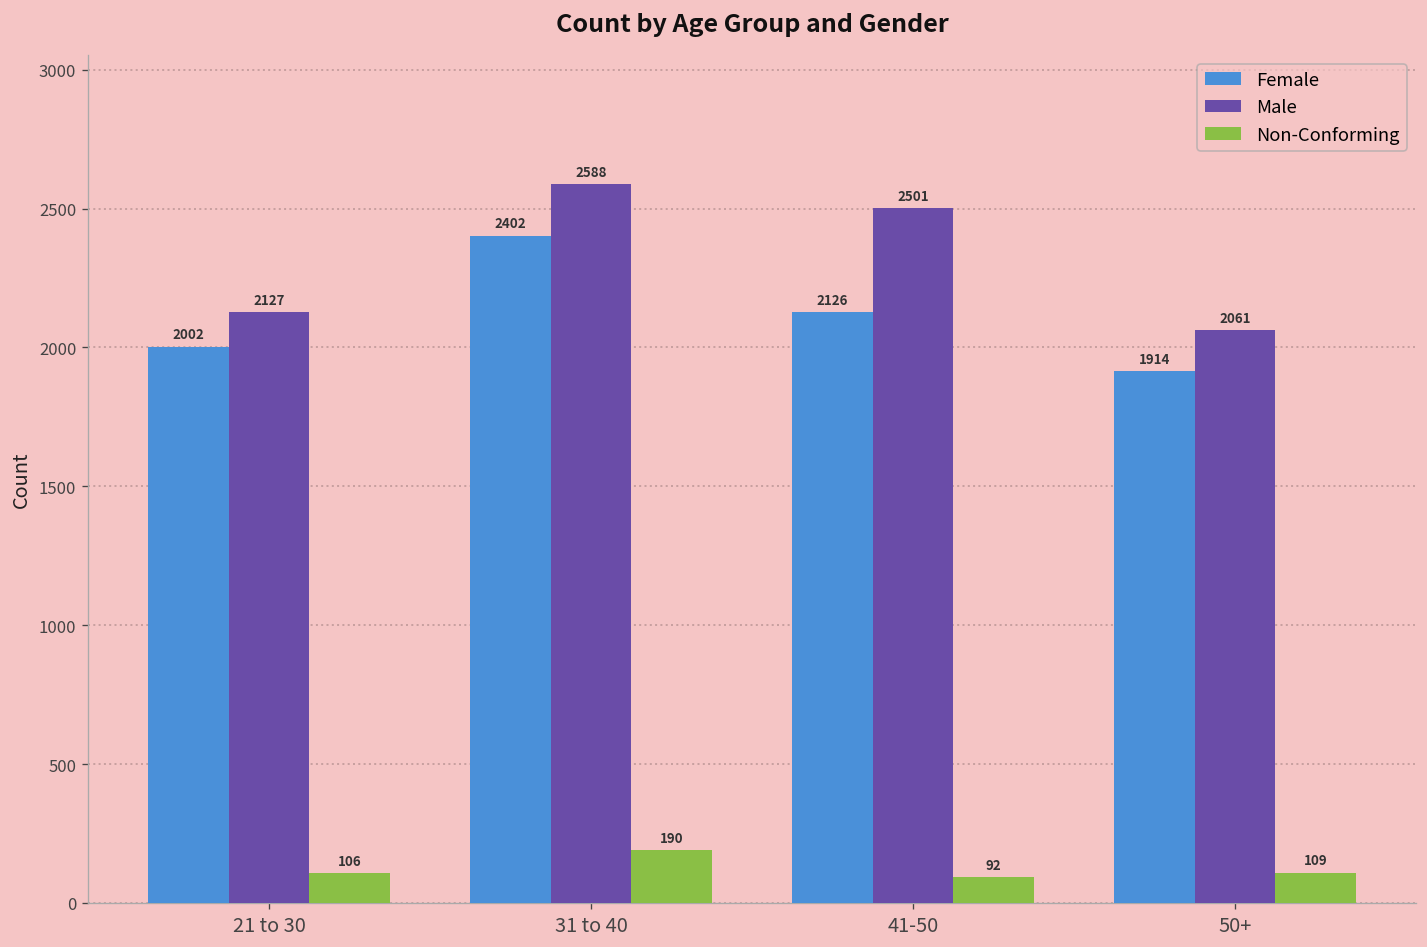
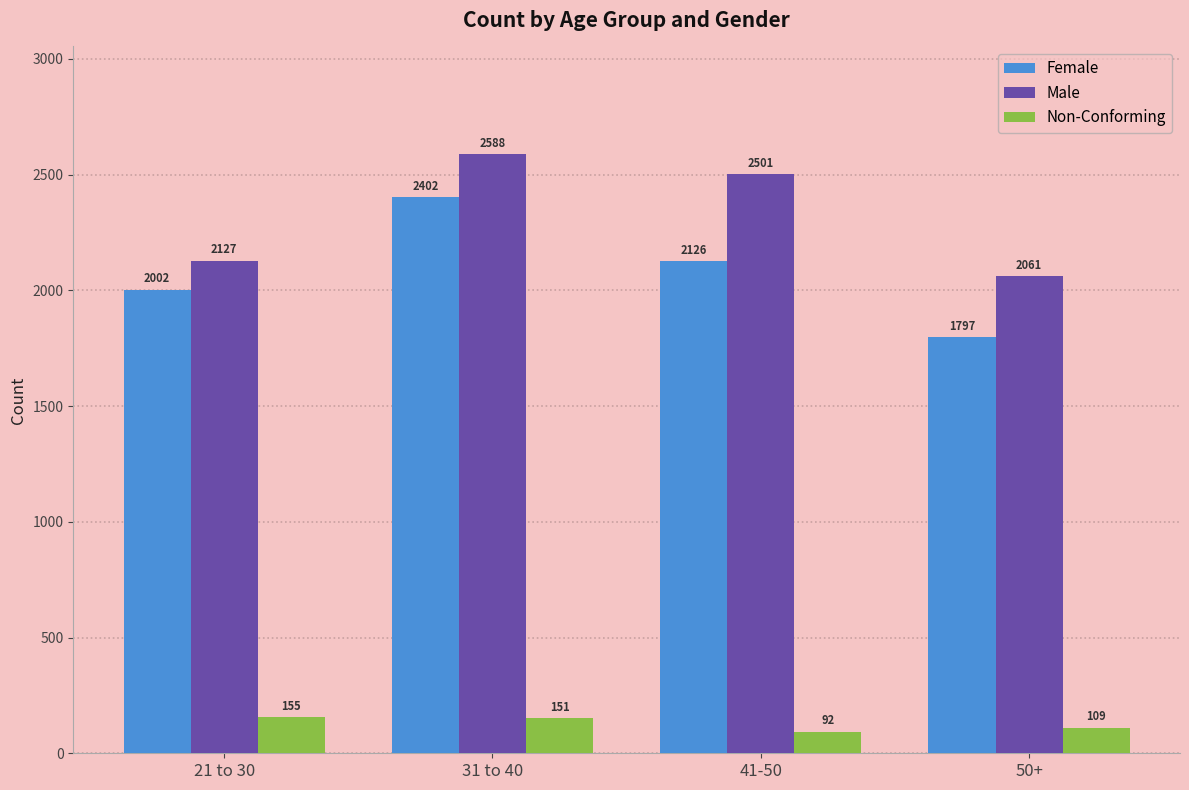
Non-Conforming, 21 to 30: 106 -> 155
Non-Conforming, 31 to 40: 190 -> 151
Female, 50+: 1914 -> 1797
